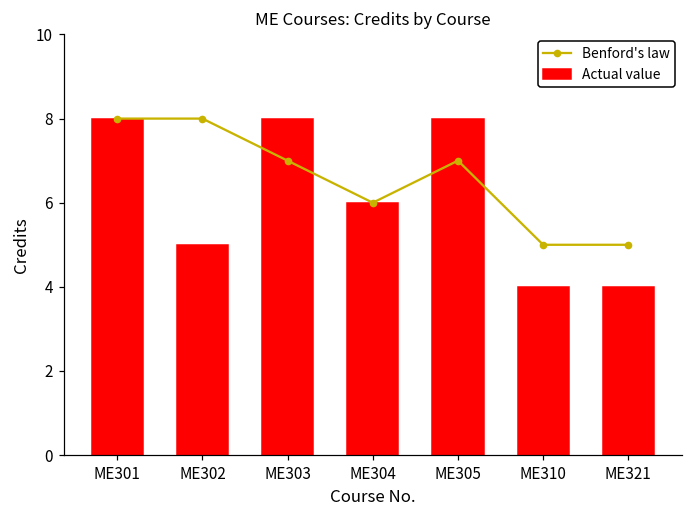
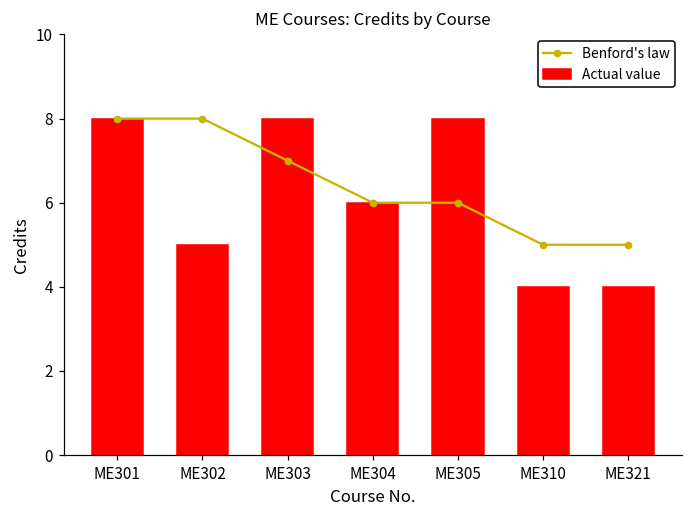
Benford's law, ME305: 7 -> 6
